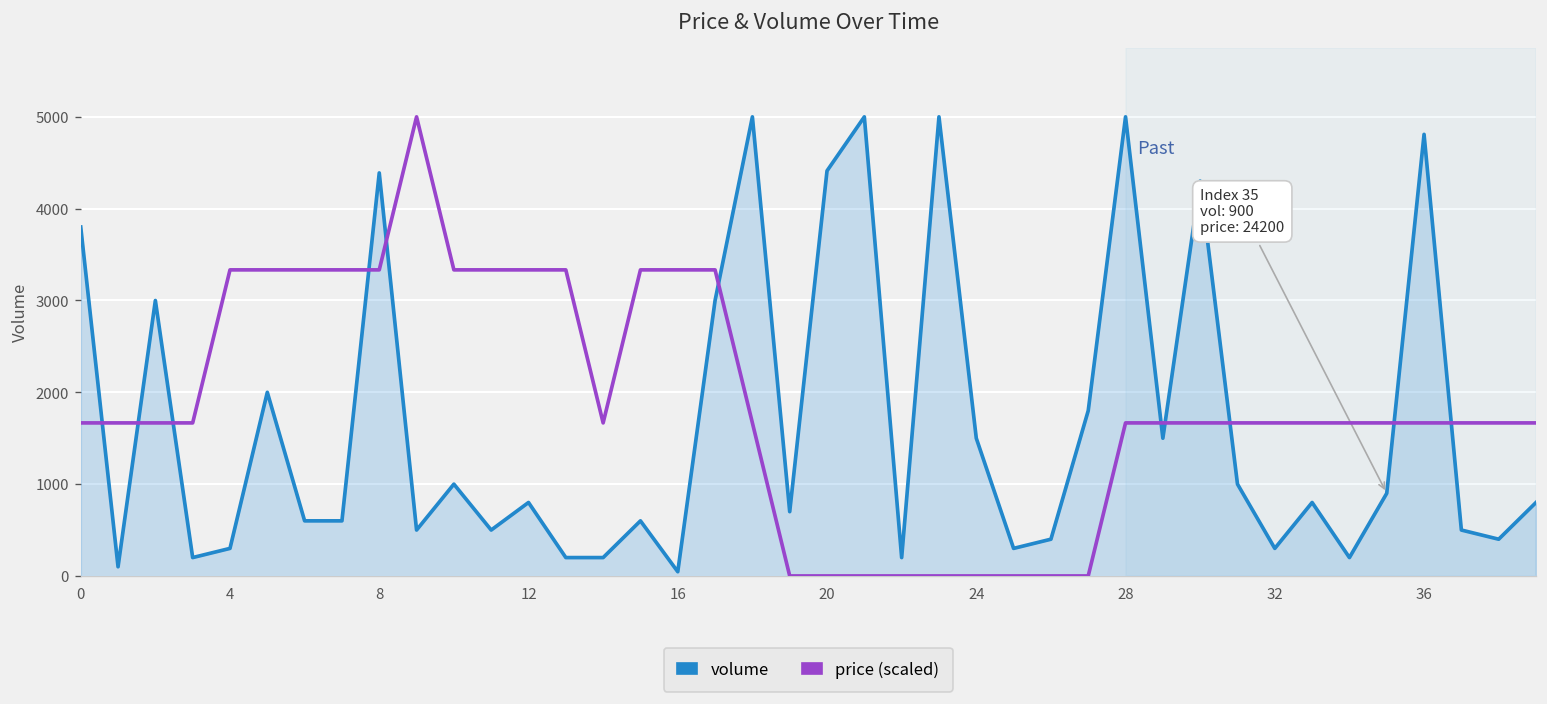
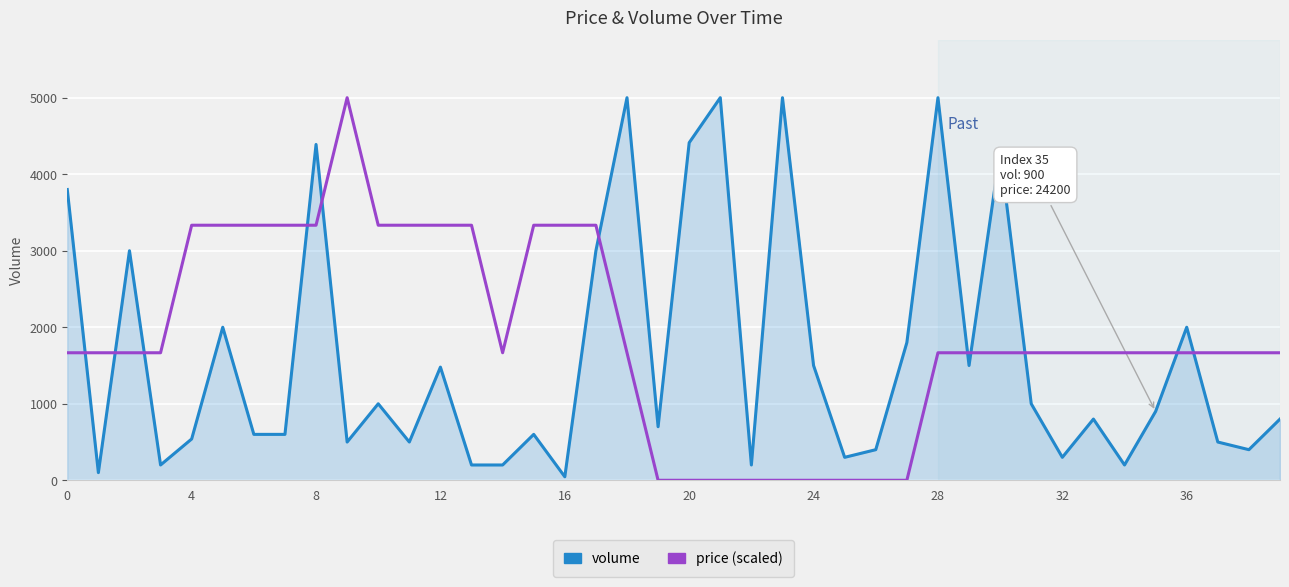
volume, 4: 300 -> 500
volume, 12: 800 -> 1500
volume, 36: 4800 -> 2000
